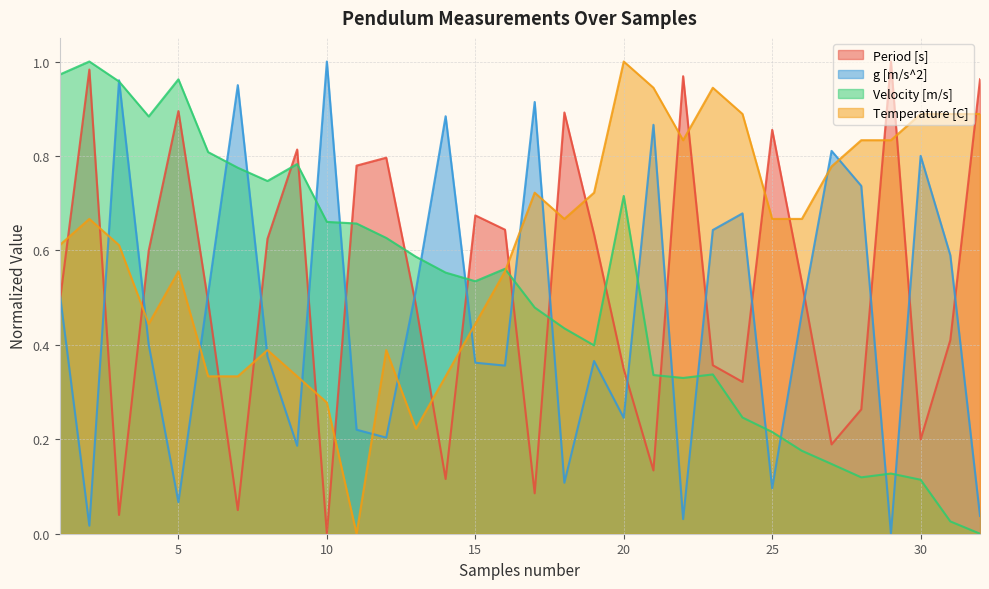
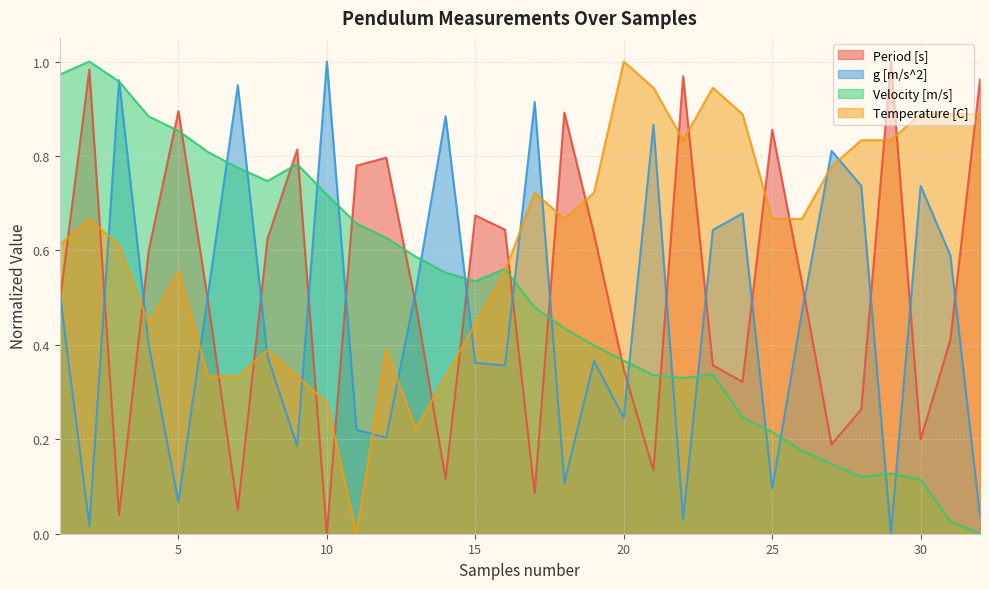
Velocity [m/s], 5: 0.96 -> 0.85
Velocity [m/s], 10: 0.66 -> 0.72
Velocity [m/s], 20: 0.72 -> 0.37
g [m/s^2], 30: 0.80 -> 0.74
